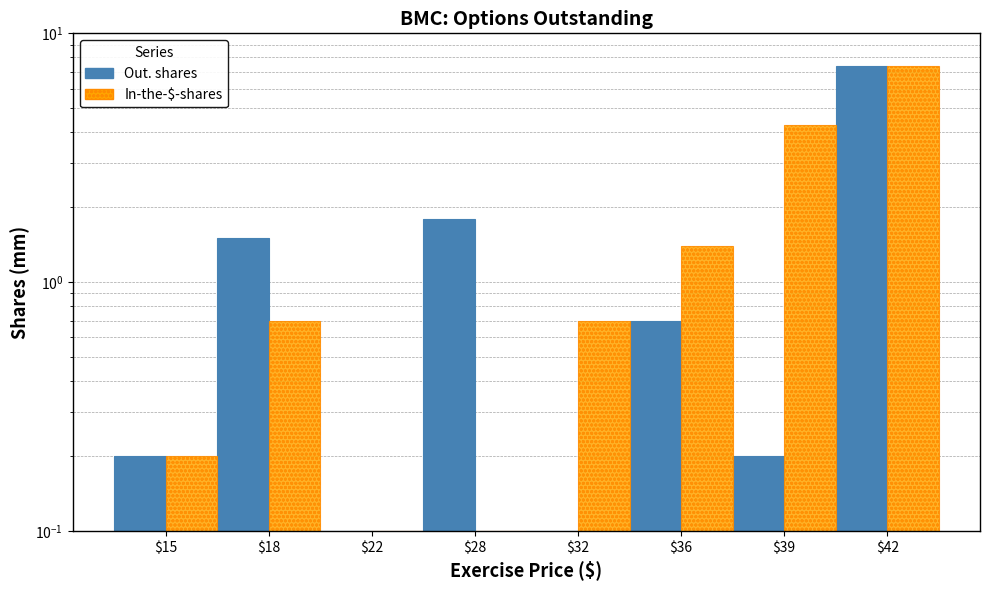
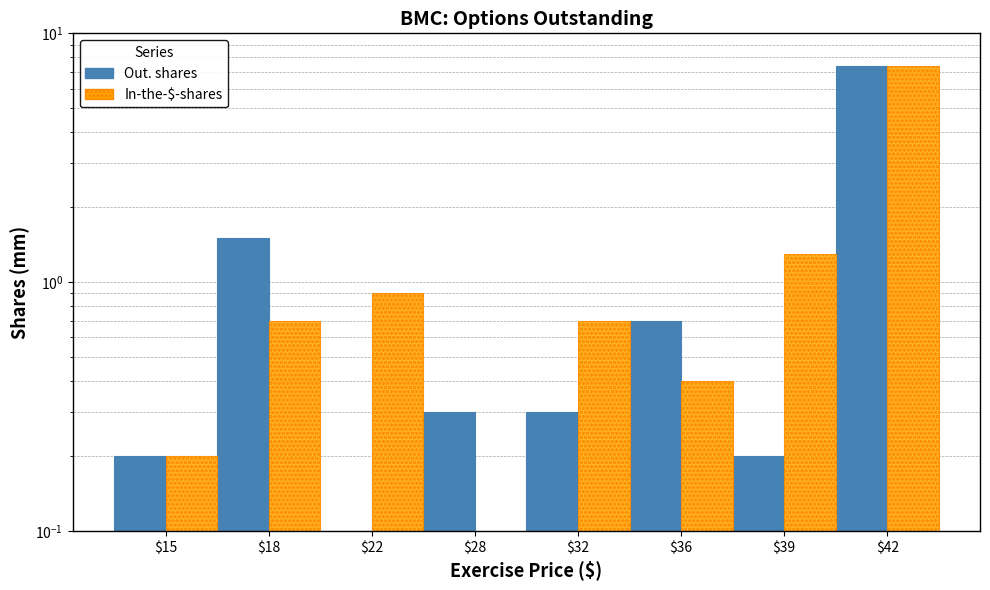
In-the-$-shares, $22: 0.1 -> 0.9
Out. shares, $28: 1.8 -> 0.3
Out. shares, $32: 0.1 -> 0.3
In-the-$-shares, $36: 1.4 -> 0.4
In-the-$-shares, $39: 4.3 -> 1.3
